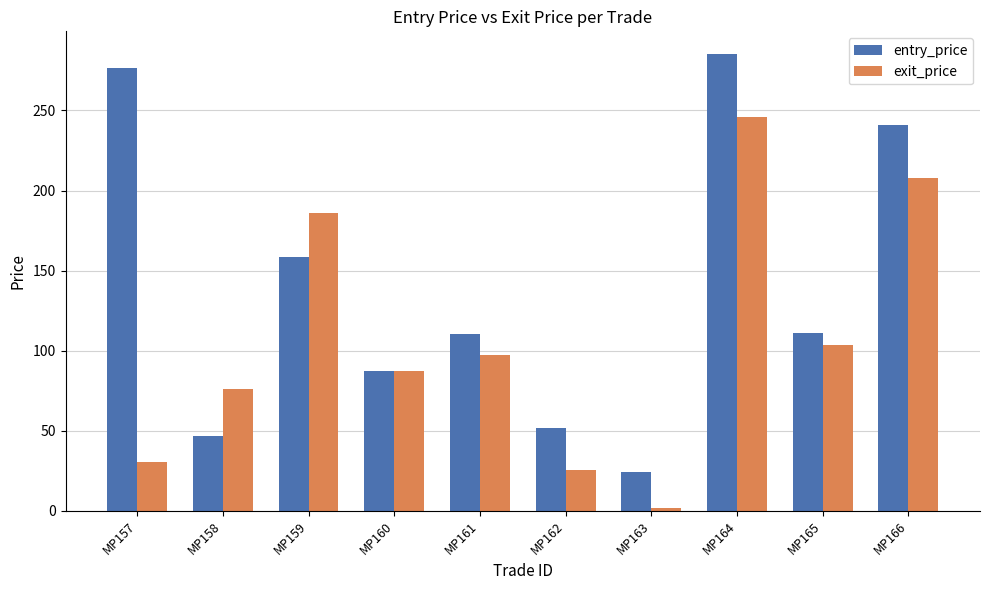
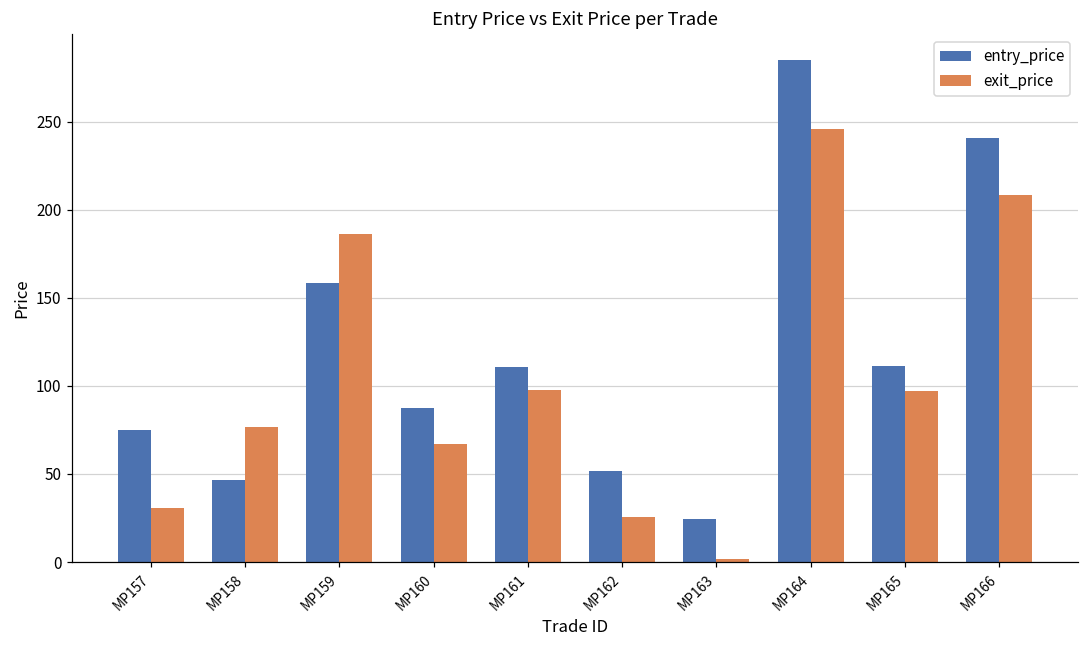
entry_price, MP157: 277 -> 75
exit_price, MP160: 87 -> 67
exit_price, MP165: 104 -> 97
